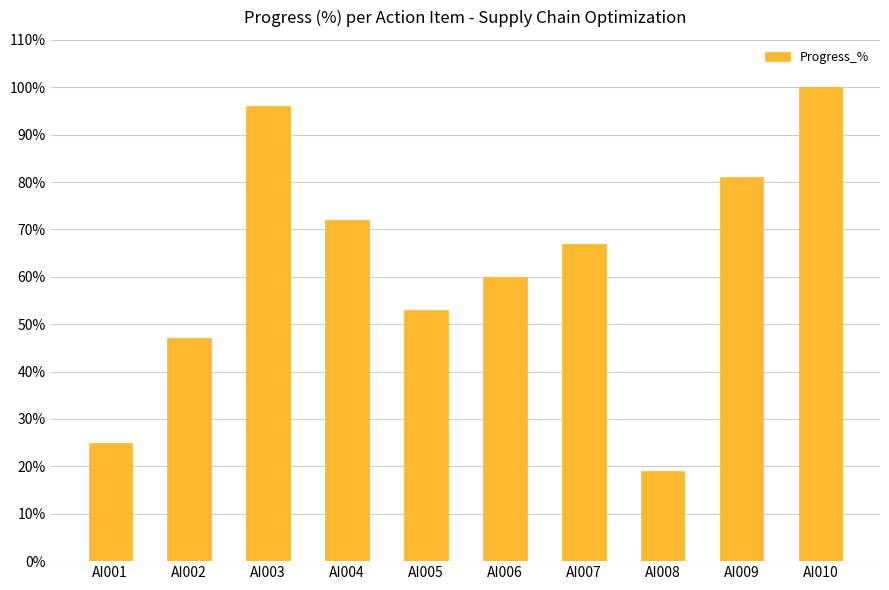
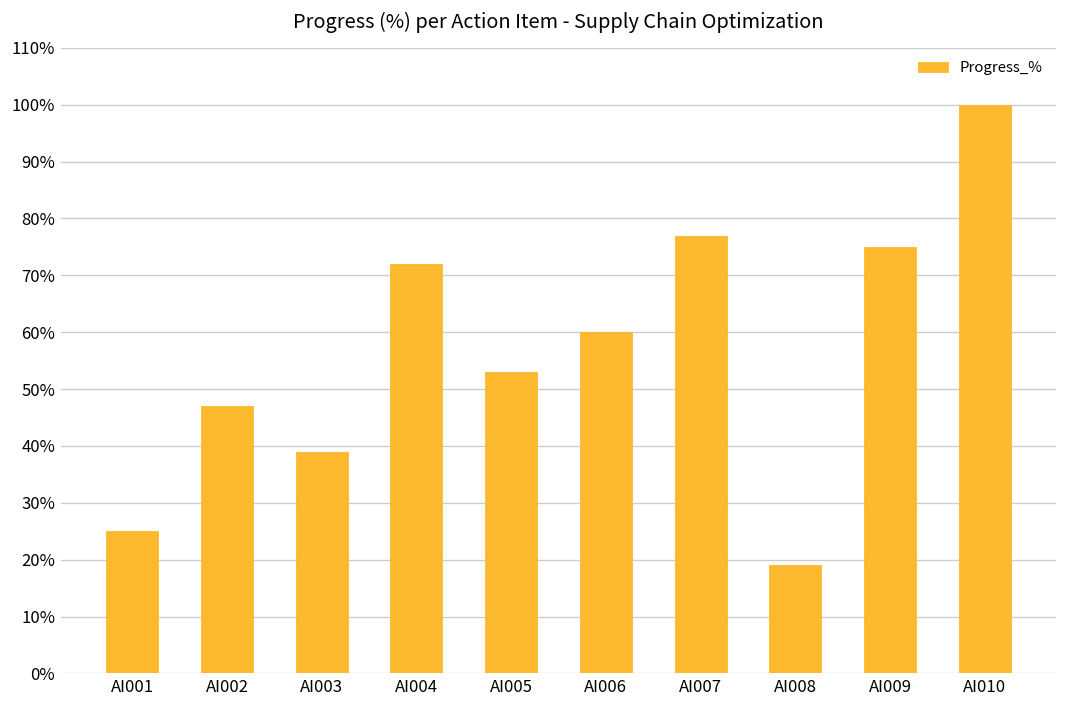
AI003: 96% -> 39%
AI007: 67% -> 77%
AI009: 81% -> 75%
